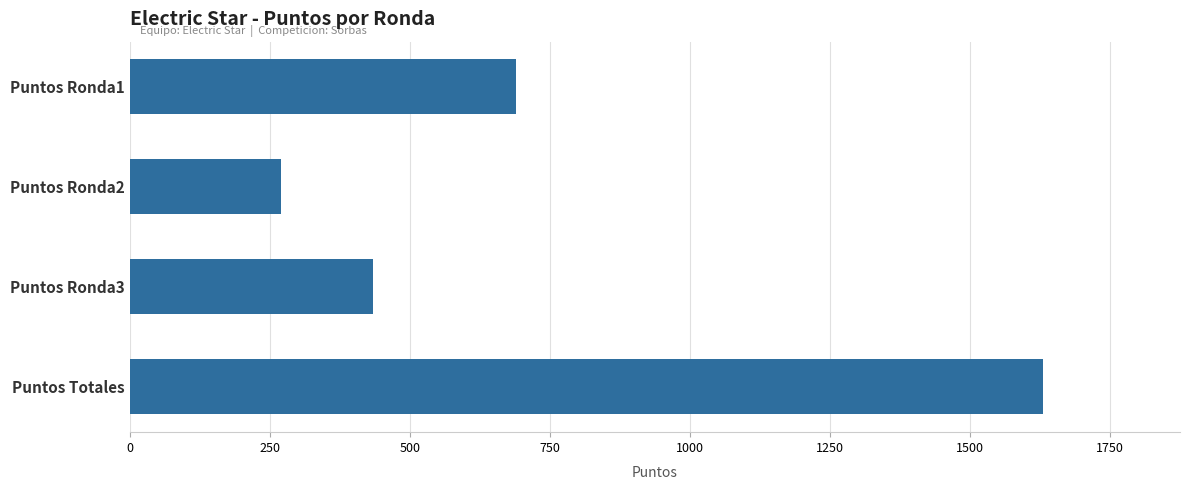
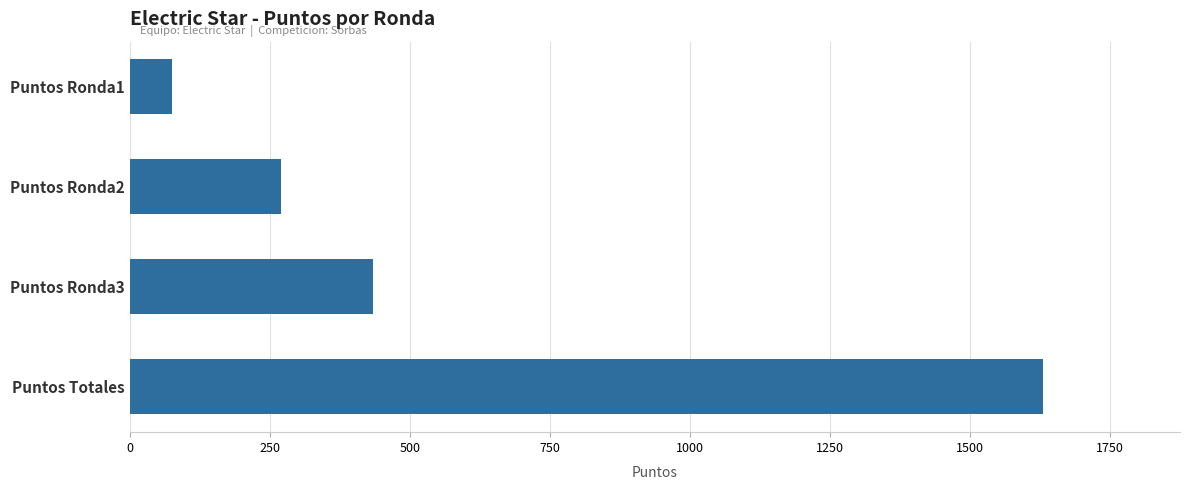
Puntos Ronda1: 690 -> 80
